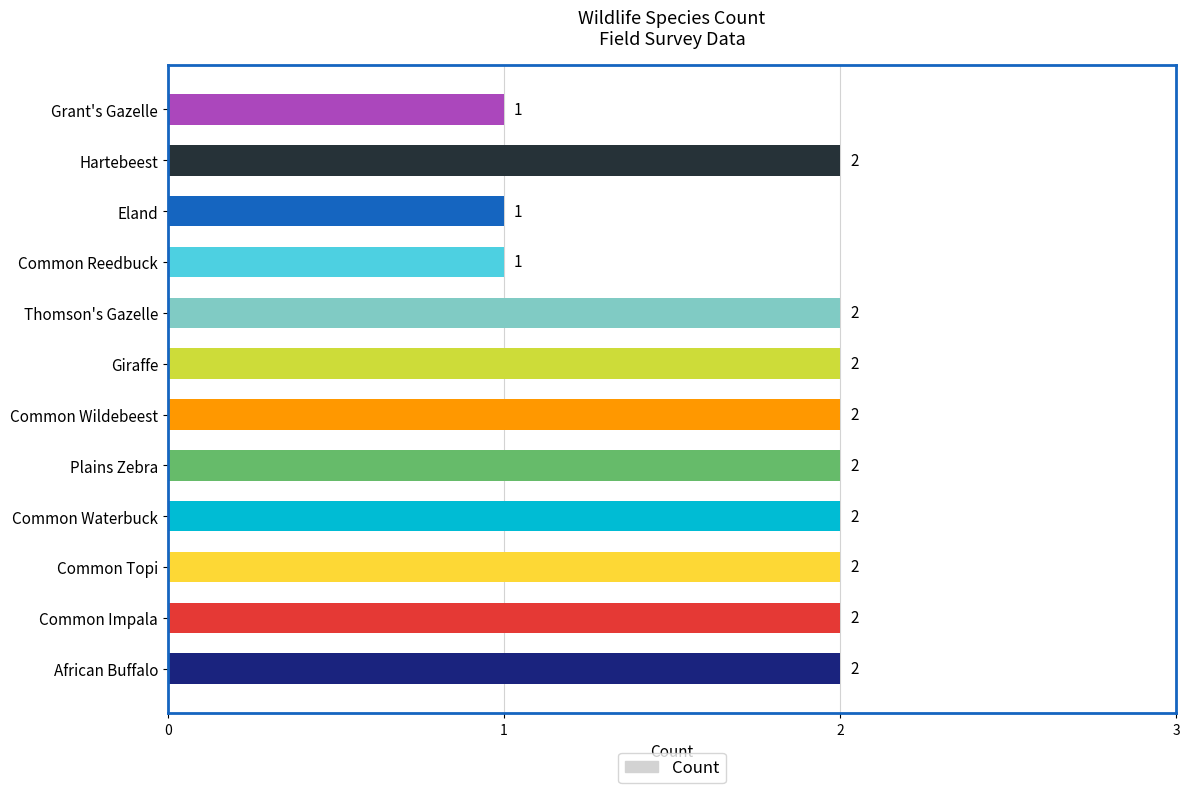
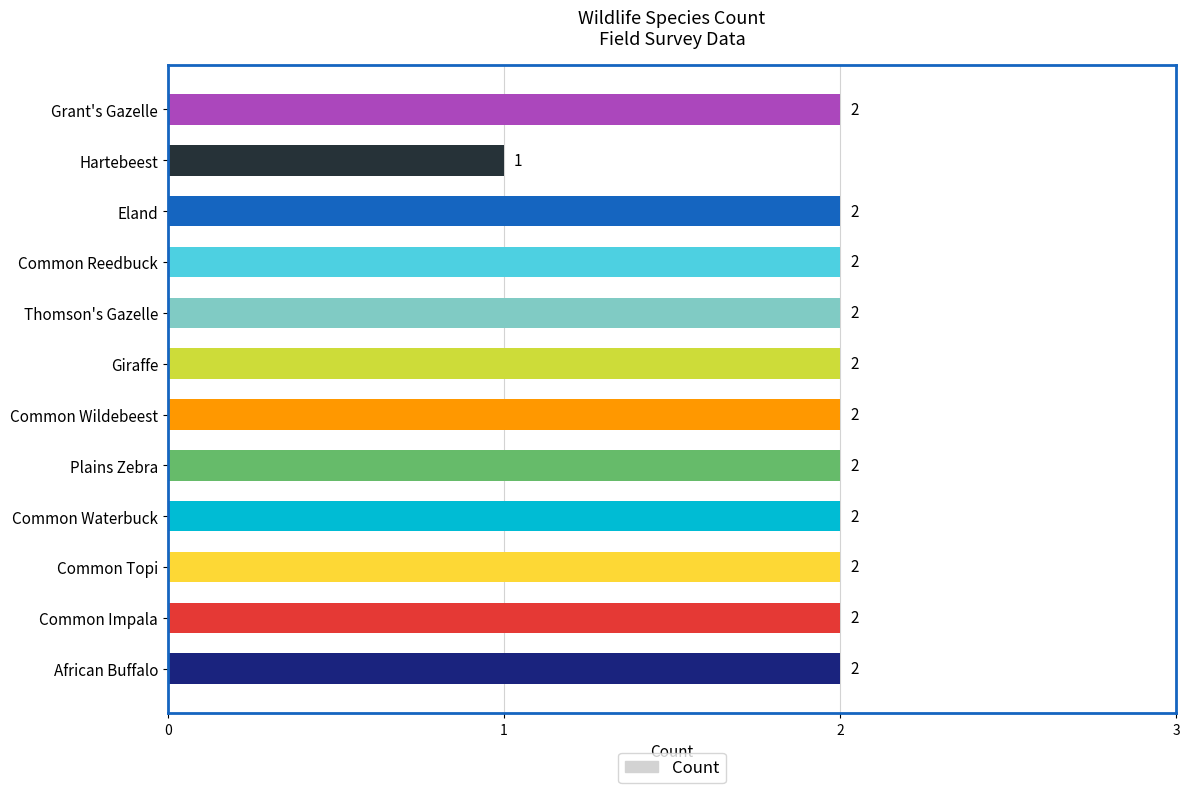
Grant's Gazelle: 1 -> 2
Hartebeest: 2 -> 1
Eland: 1 -> 2
Common Reedbuck: 1 -> 2
